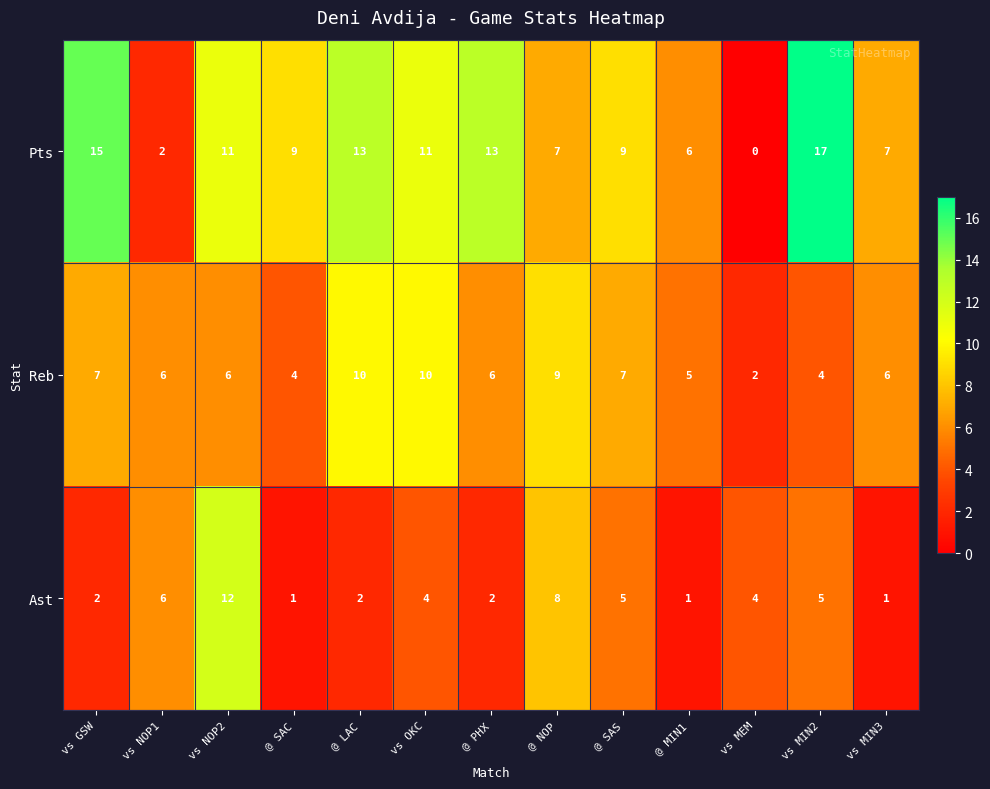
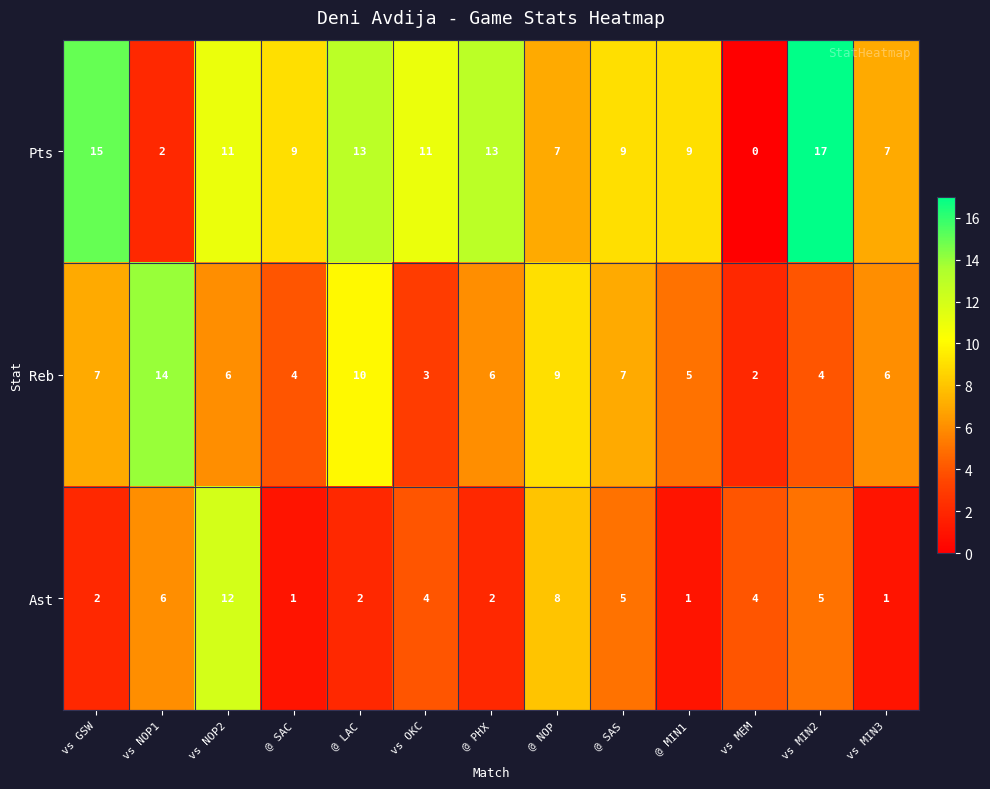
Pts, @ MIN1: 6 -> 9
Reb, vs NOP1: 6 -> 14
Reb, vs OKC: 10 -> 3
